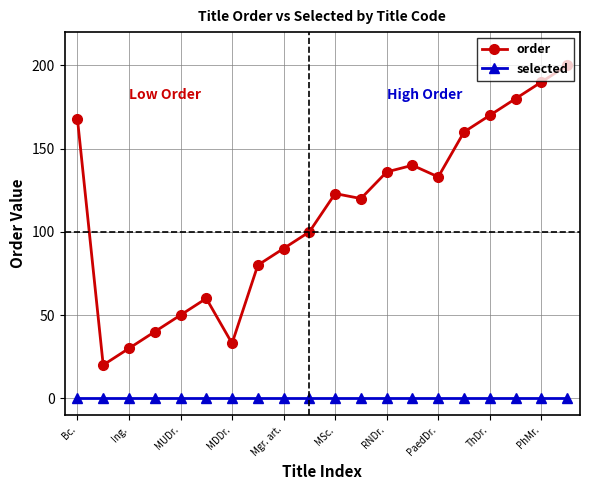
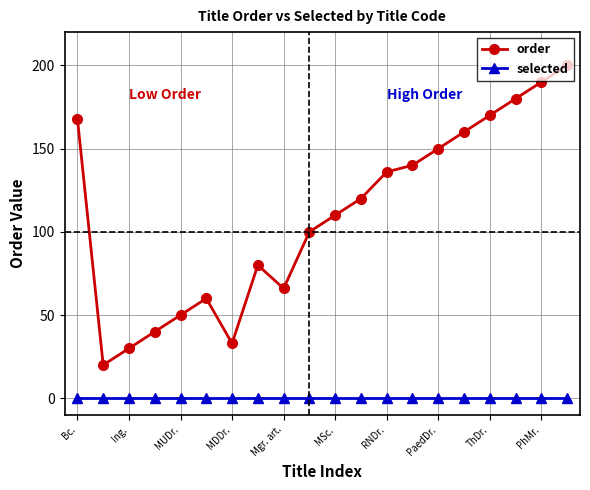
order, Mgr. art.: 90 -> 66
order, MSc.: 123 -> 110
order, PaedDr.: 133 -> 150
